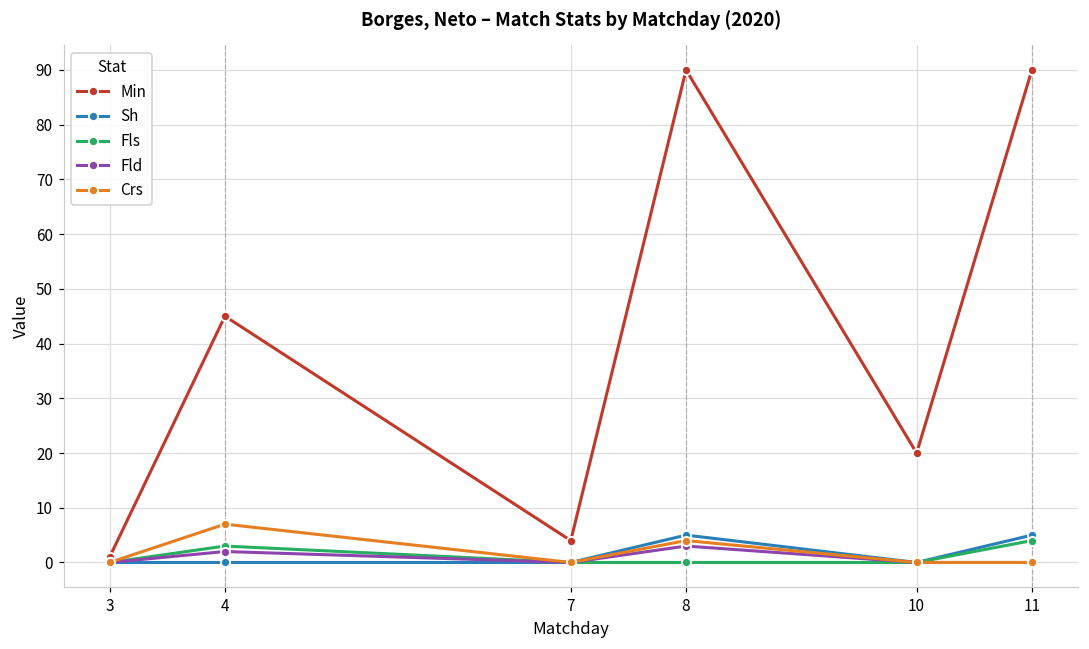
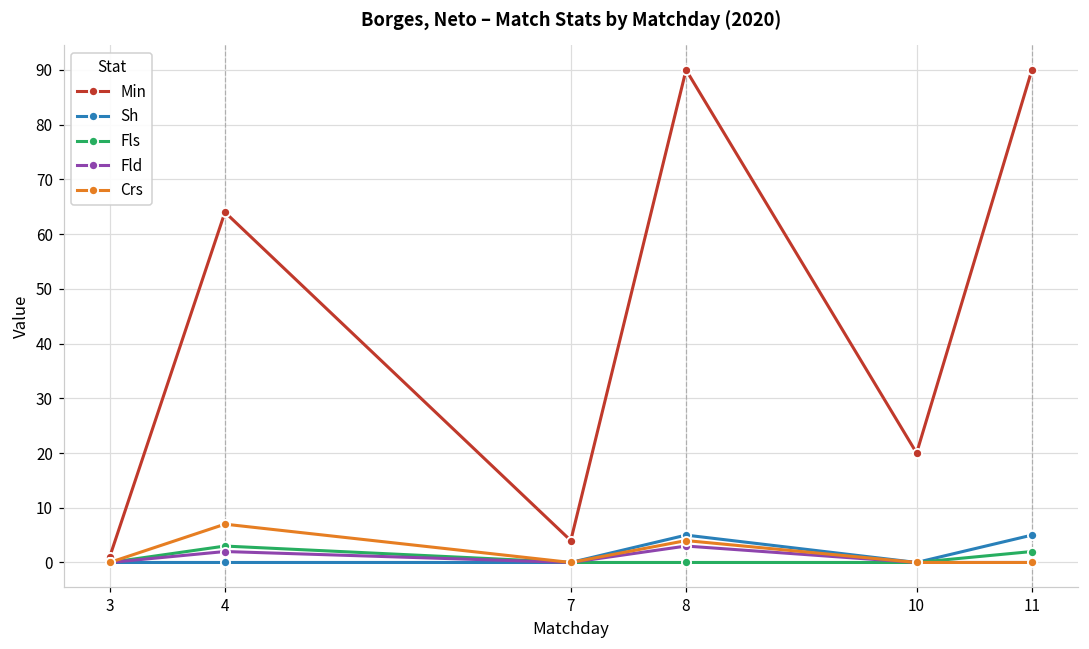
Min, 4: 45 -> 64
Fls, 11: 4 -> 2
